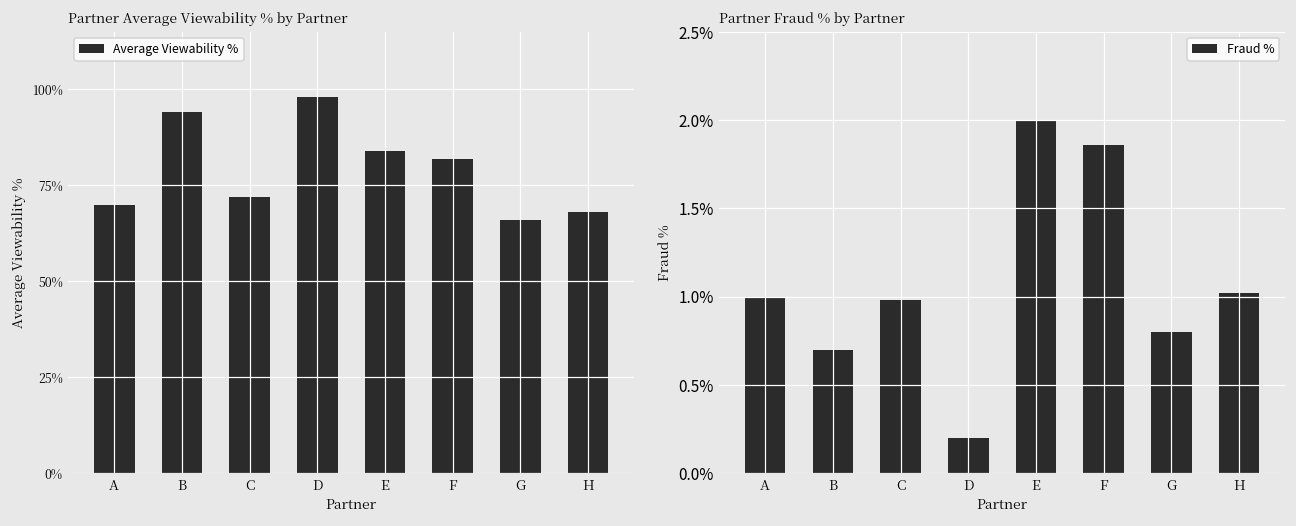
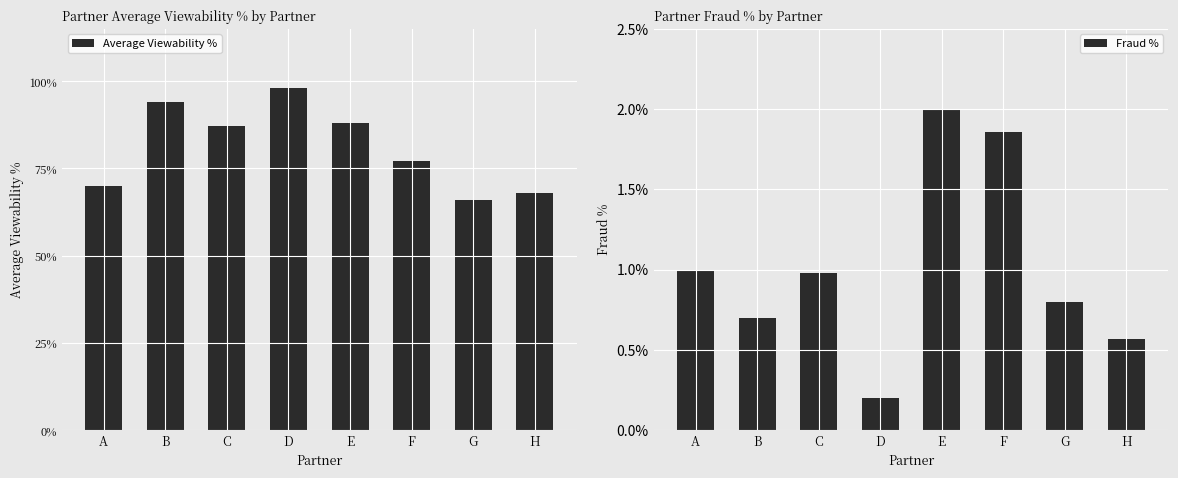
Partner Average Viewability % by Partner, C: 72% -> 87%
Partner Average Viewability % by Partner, E: 84% -> 88%
Partner Average Viewability % by Partner, F: 82% -> 77%
Partner Fraud % by Partner, H: 1.02% -> 0.57%
